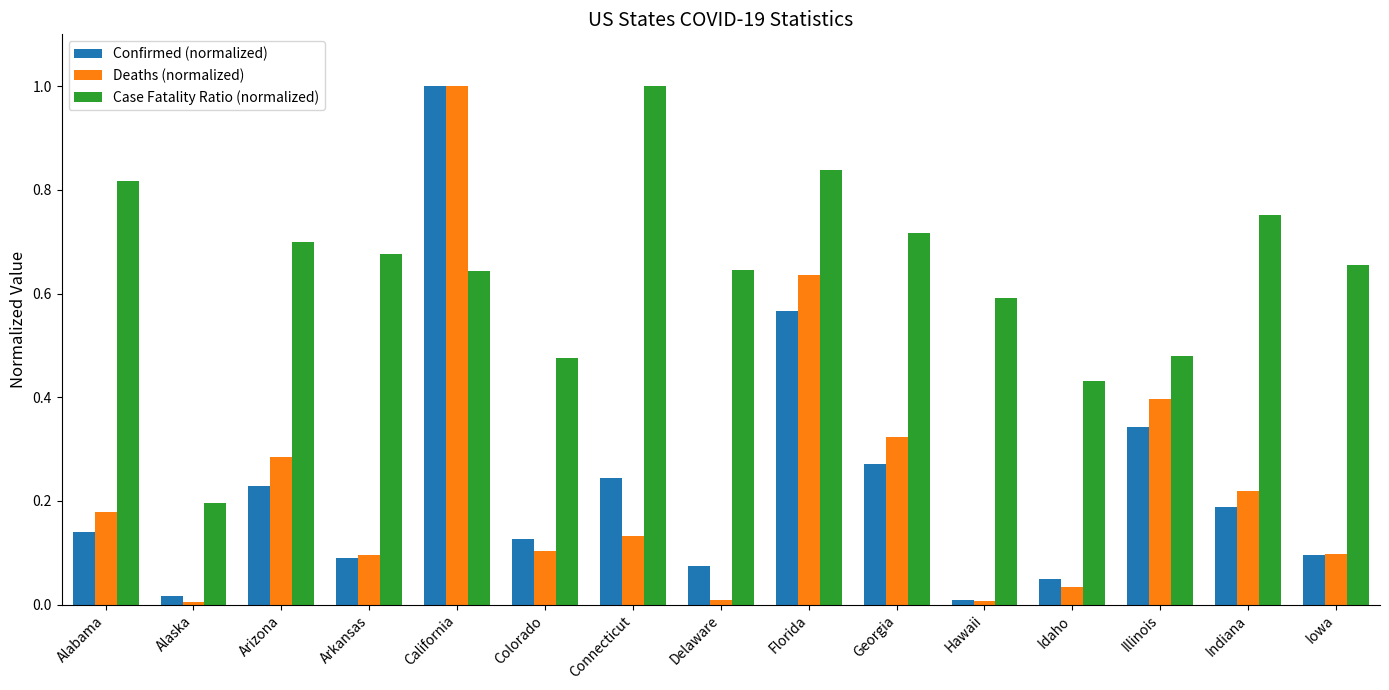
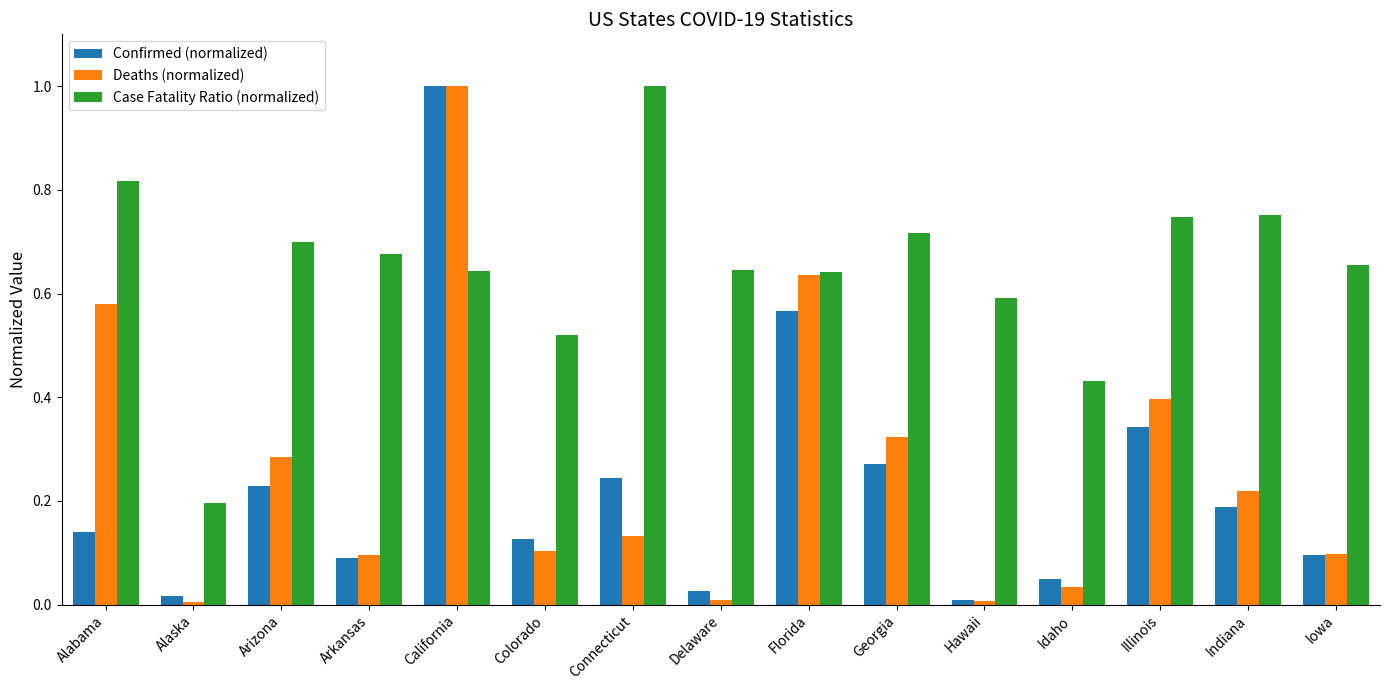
Deaths (normalized), Alabama: 0.18 -> 0.58
Case Fatality Ratio (normalized), Colorado: 0.48 -> 0.52
Confirmed (normalized), Delaware: 0.07 -> 0.03
Case Fatality Ratio (normalized), Florida: 0.84 -> 0.64
Case Fatality Ratio (normalized), Illinois: 0.48 -> 0.75
